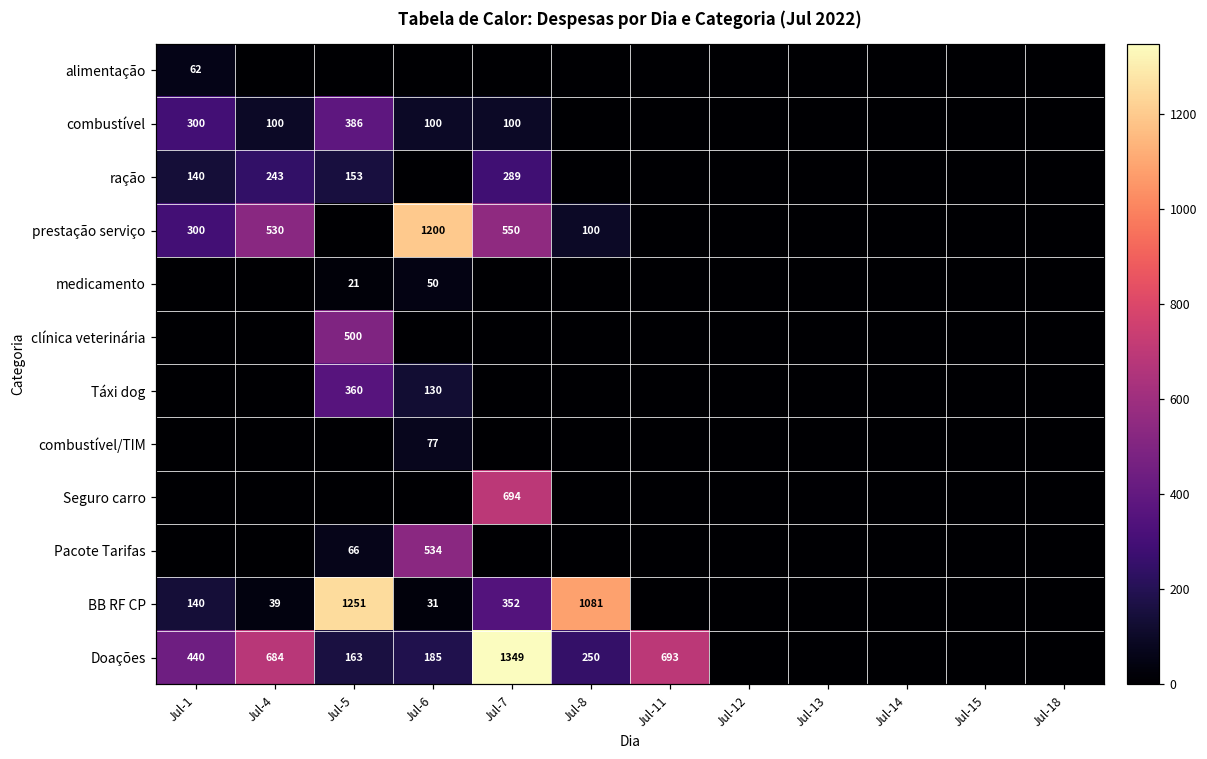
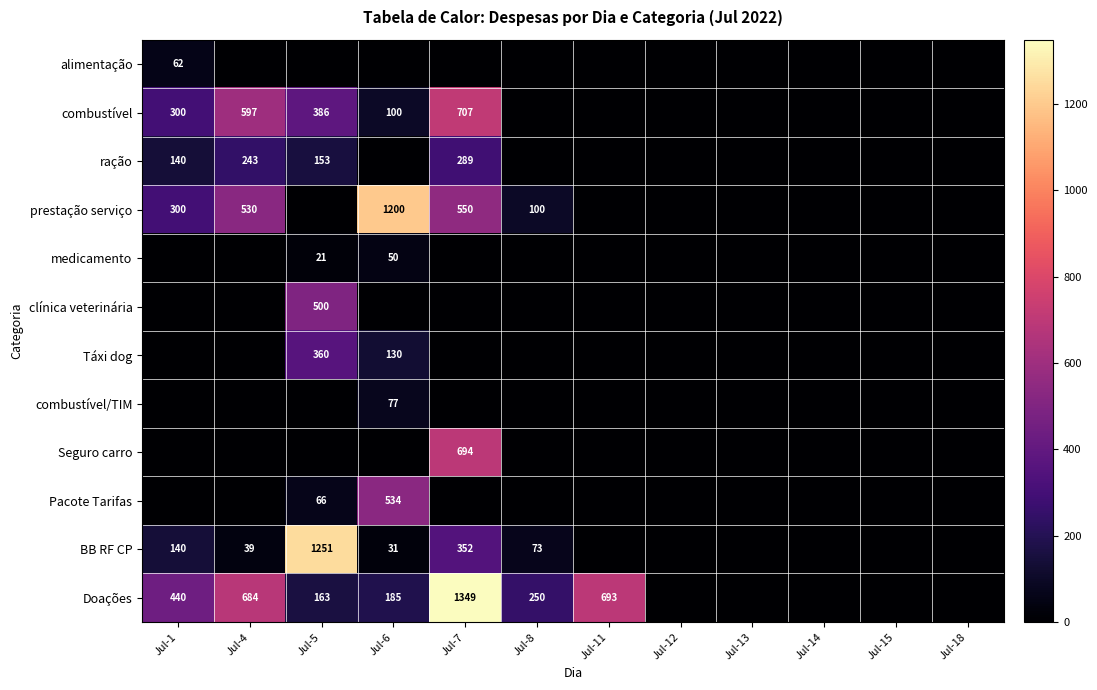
combustível, Jul-4: 100 -> 597
combustível, Jul-7: 100 -> 707
BB RF CP, Jul-8: 1081 -> 73
